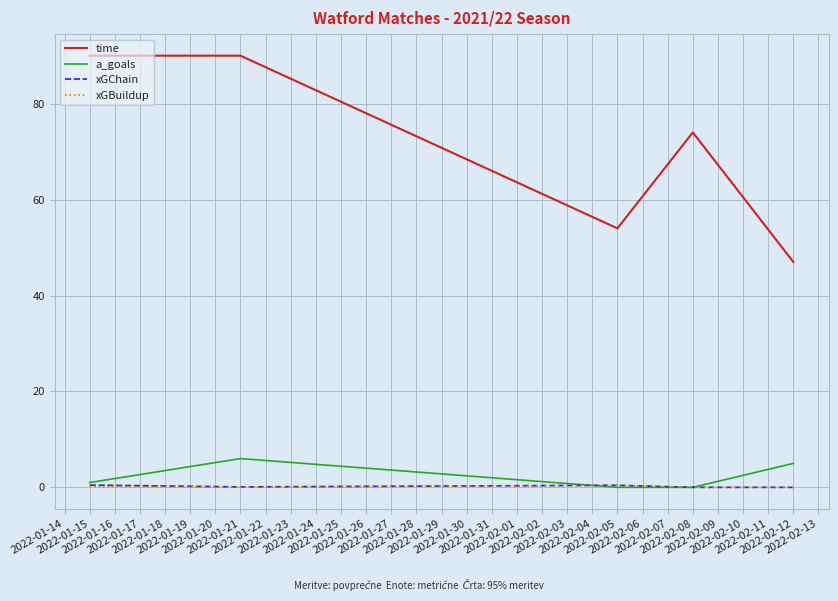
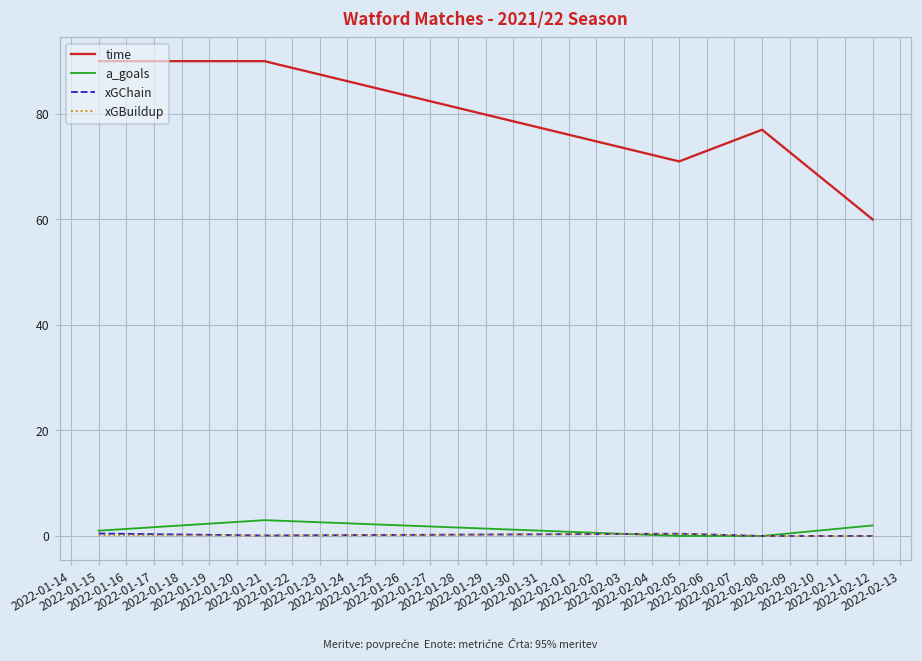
a_goals, 2022-01-21: 6 -> 3
time, 2022-02-05: 54 -> 71
time, 2022-02-08: 74 -> 77
time, 2022-02-12: 47 -> 60
a_goals, 2022-02-12: 5 -> 2
